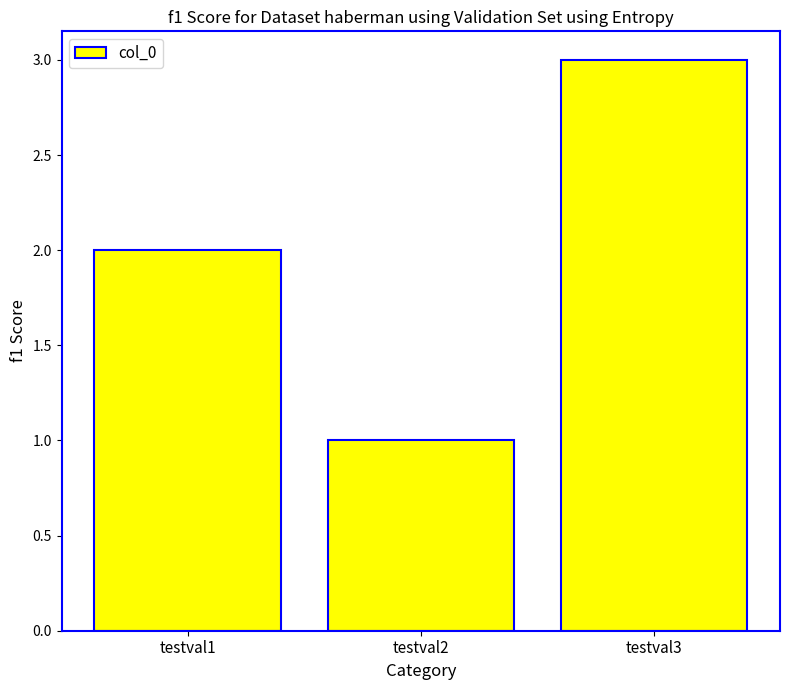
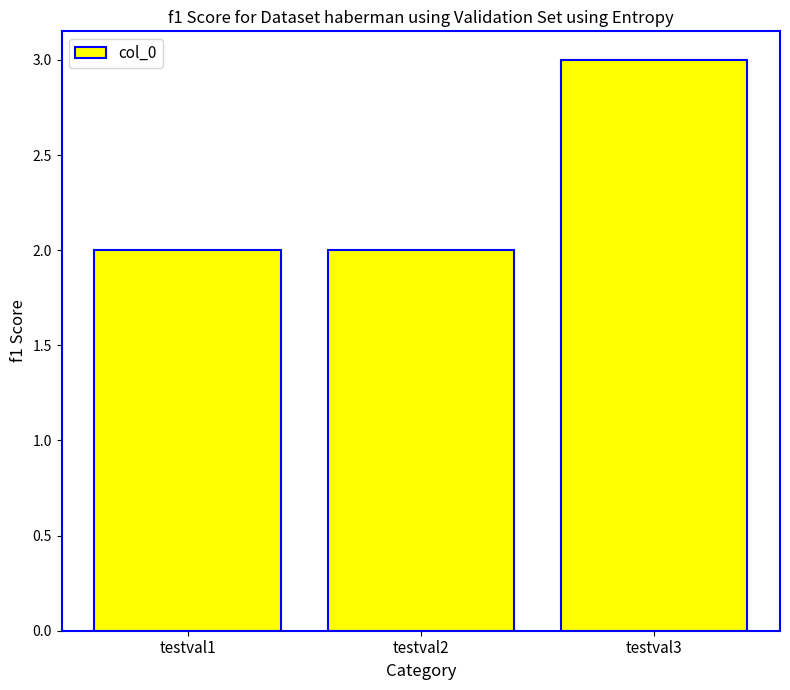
testval2: 1 -> 2
